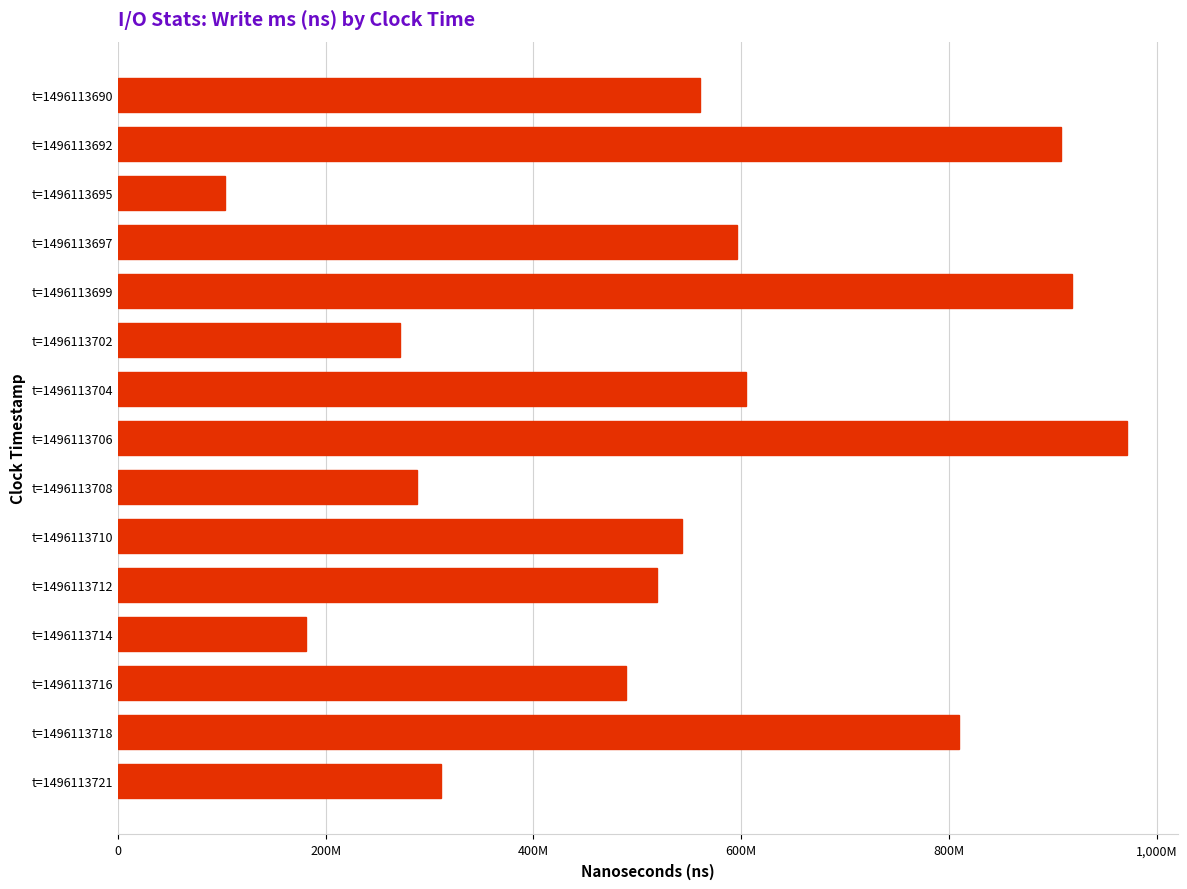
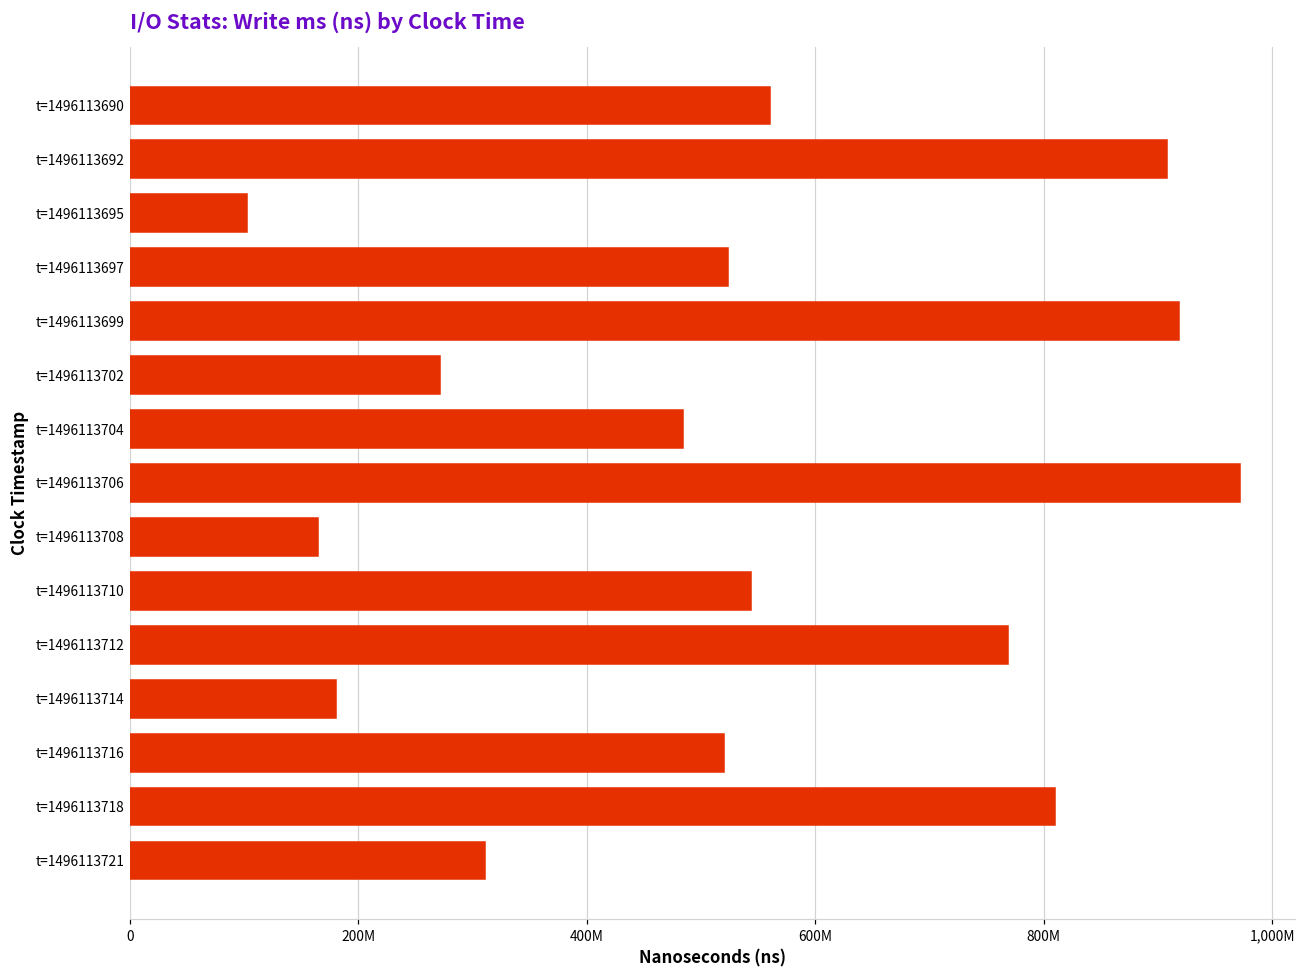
t=1496113697: 596,000,000 -> 524,000,000
t=1496113704: 605,000,000 -> 484,000,000
t=1496113708: 288,000,000 -> 165,000,000
t=1496113712: 519,000,000 -> 769,000,000
t=1496113716: 489,000,000 -> 520,000,000
